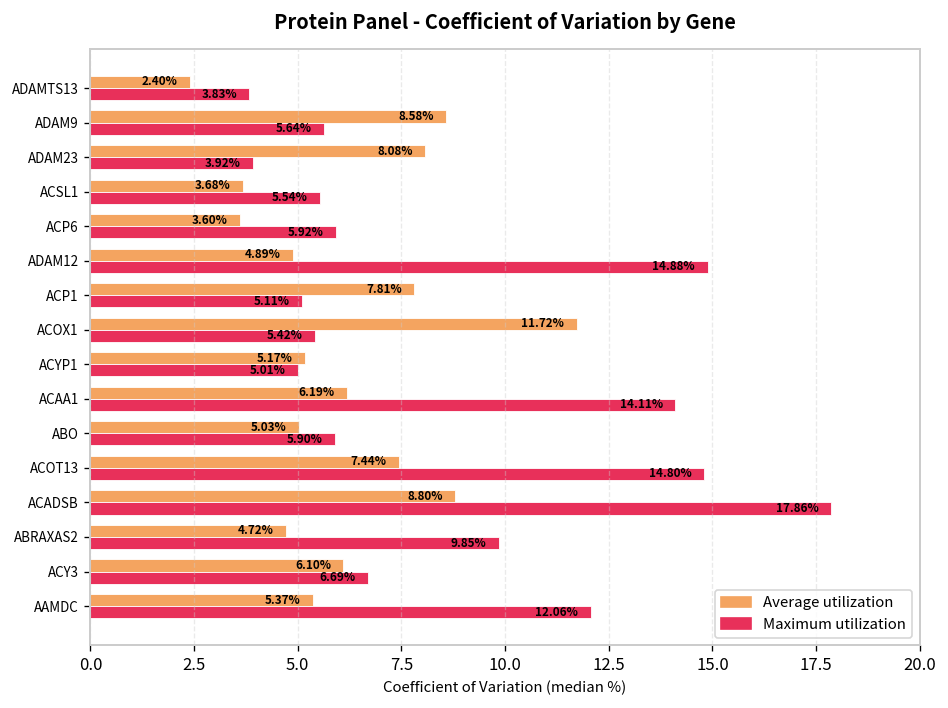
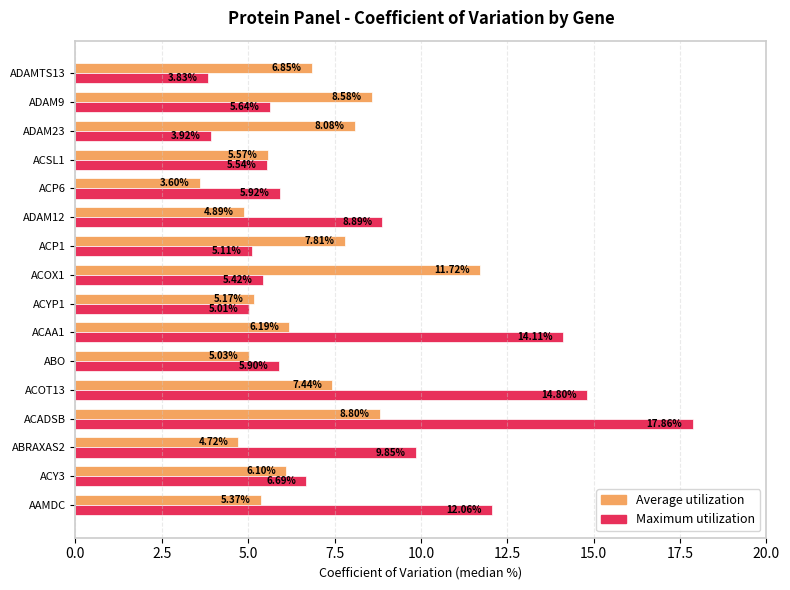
Average utilization, ADAMTS13: 2.40% -> 6.85%
Average utilization, ACSL1: 3.68% -> 5.57%
Maximum utilization, ADAM12: 14.88% -> 8.89%
